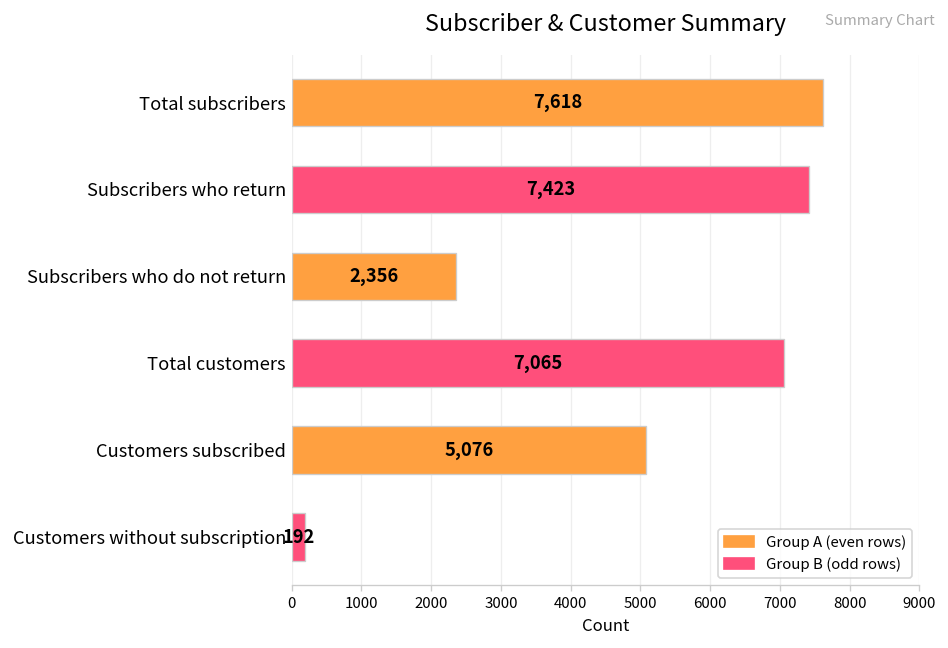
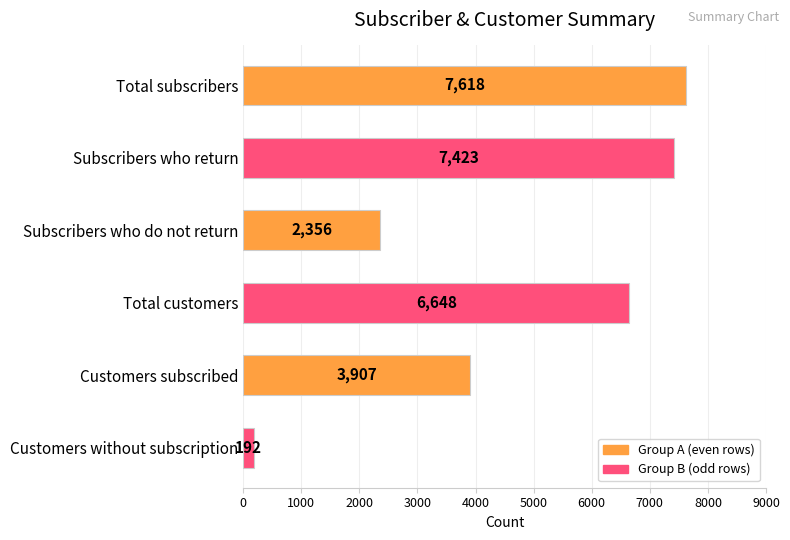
Total customers: 7,065 -> 6,648
Customers subscribed: 5,076 -> 3,907
